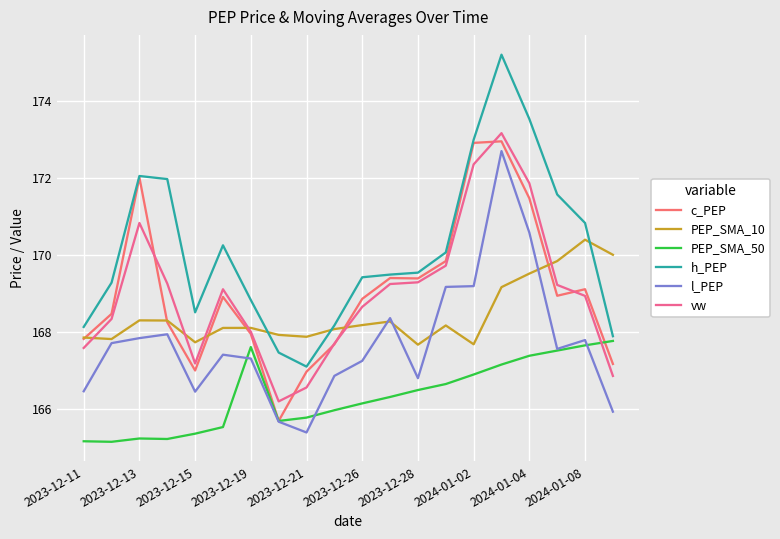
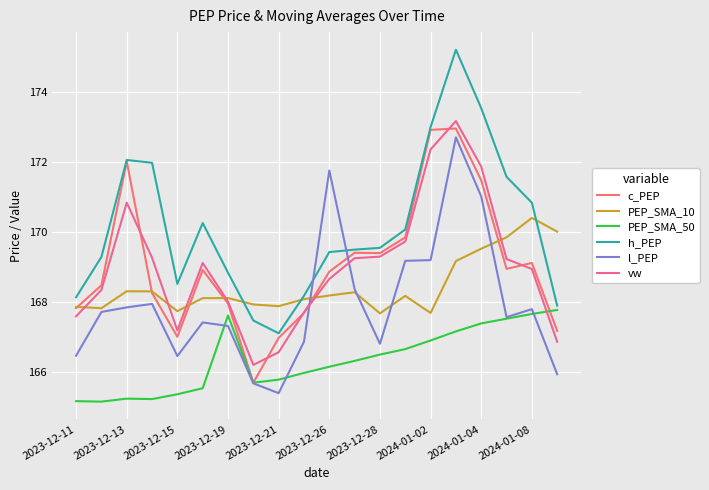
l_PEP, 2023-12-26: 167.3 -> 171.8
l_PEP, 2024-01-04: 170.6 -> 171.0
